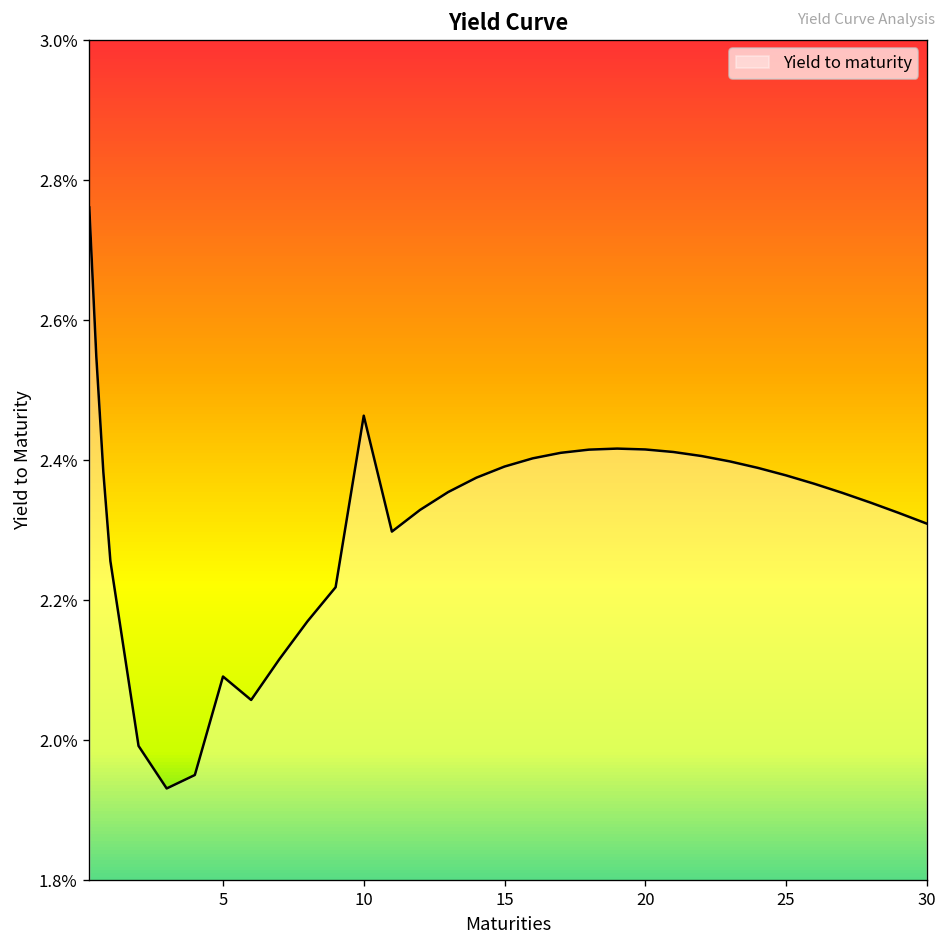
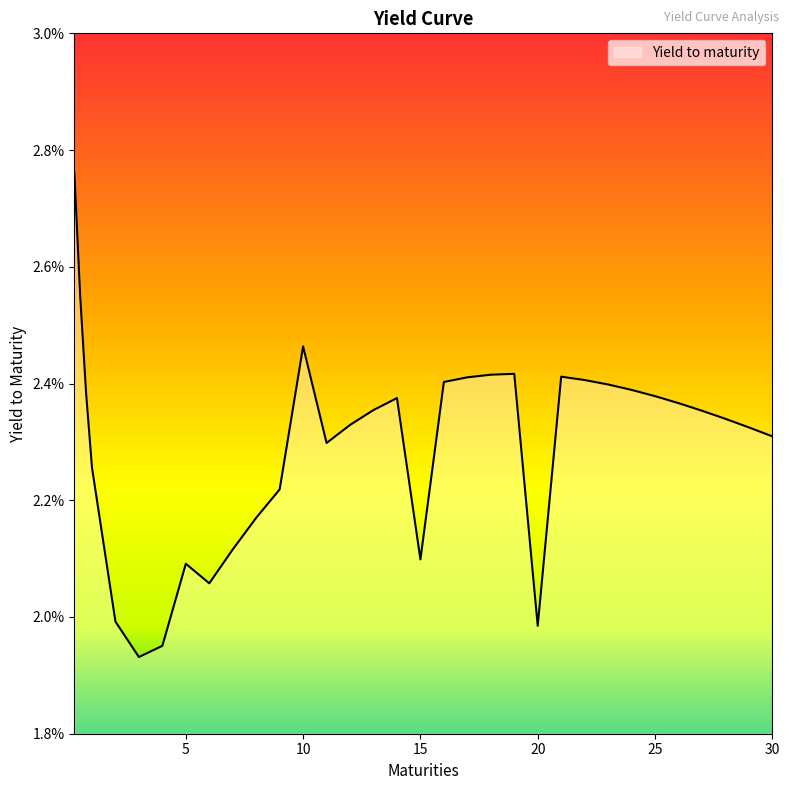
15: 2.39% -> 2.10%
20: 2.42% -> 1.98%
